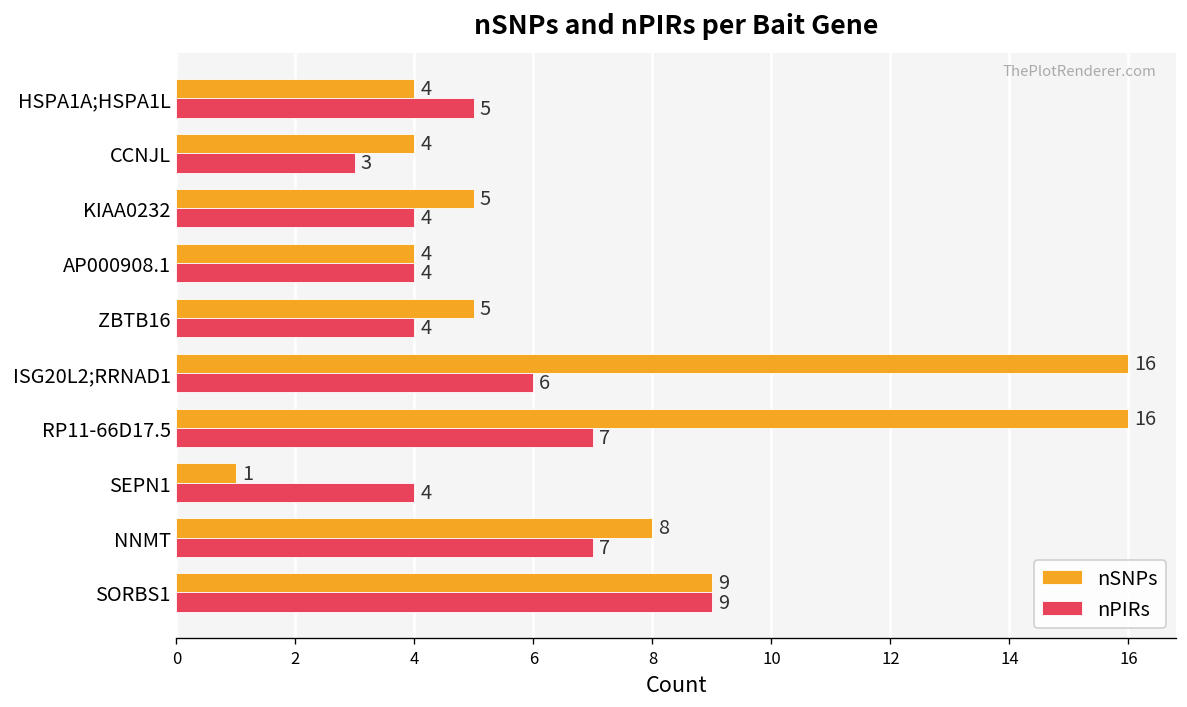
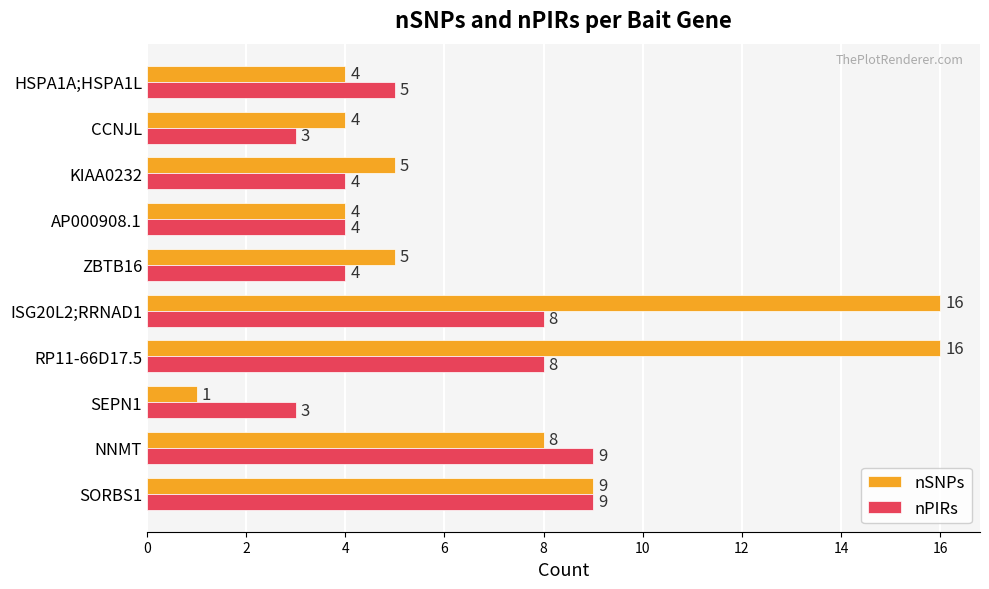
nPIRs, ISG20L2;RRNAD1: 6 -> 8
nPIRs, RP11-66D17.5: 7 -> 8
nPIRs, SEPN1: 4 -> 3
nPIRs, NNMT: 7 -> 9
